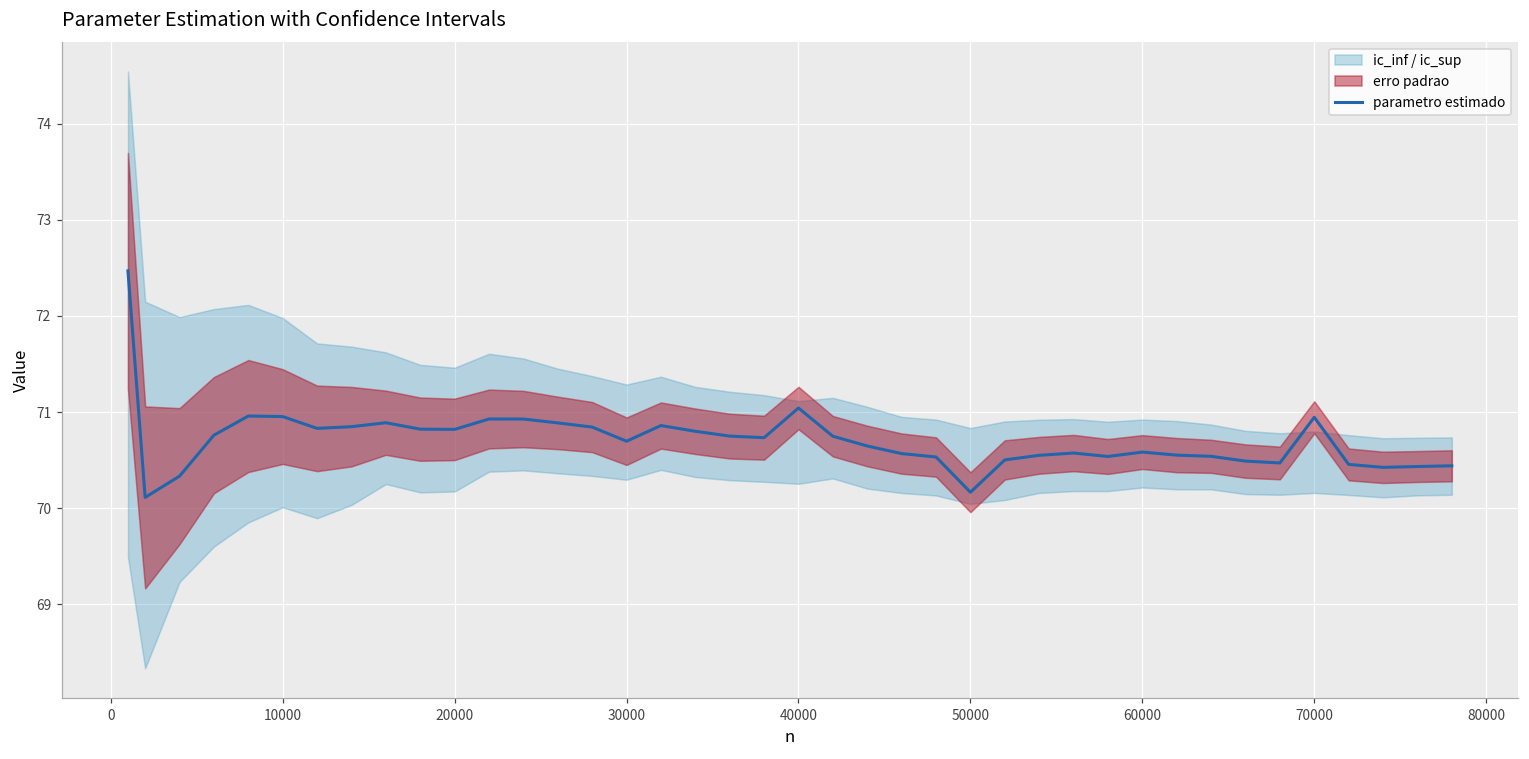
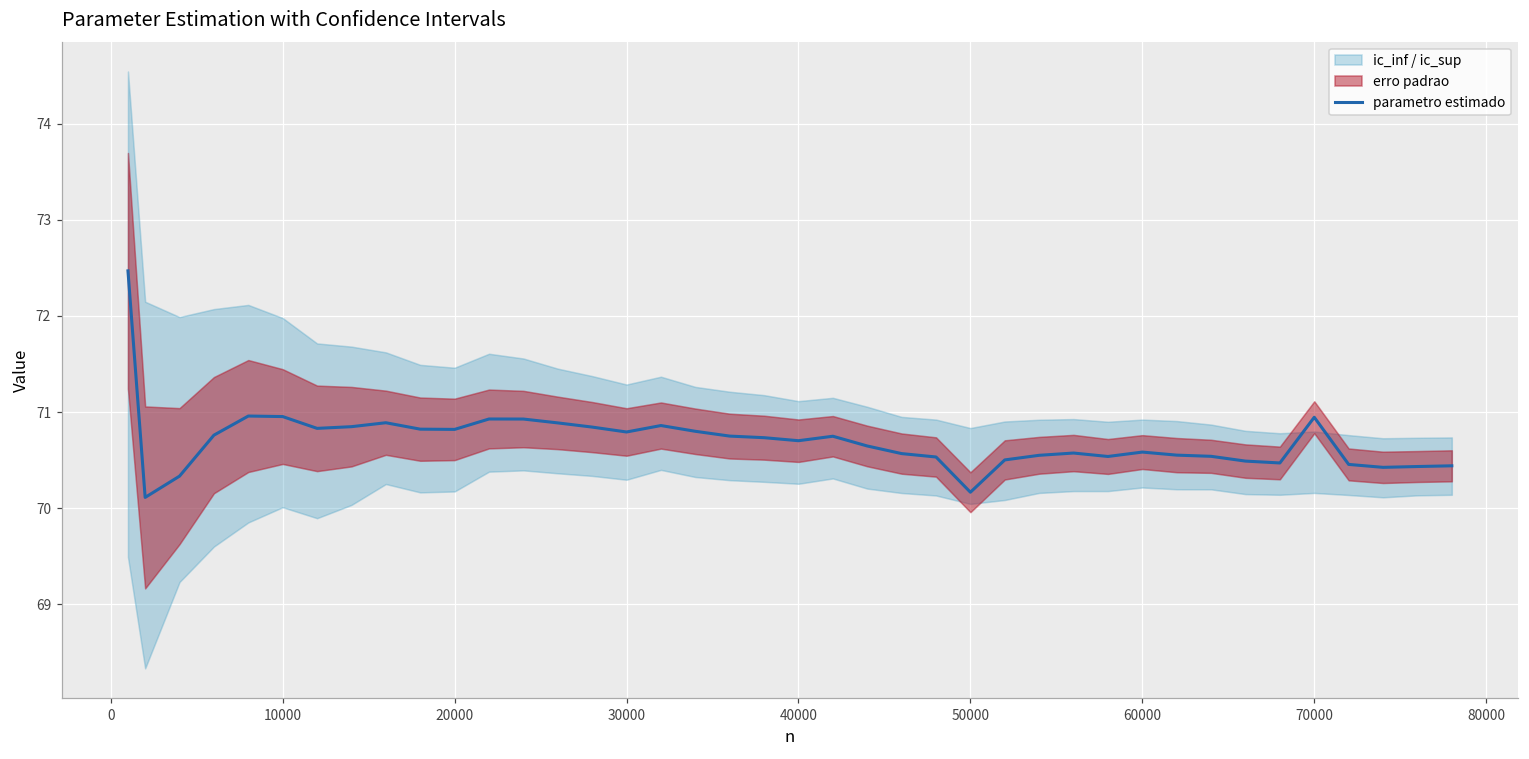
parametro estimado, 30000: 70.7 -> 70.8
parametro estimado, 40000: 71.0 -> 70.7
